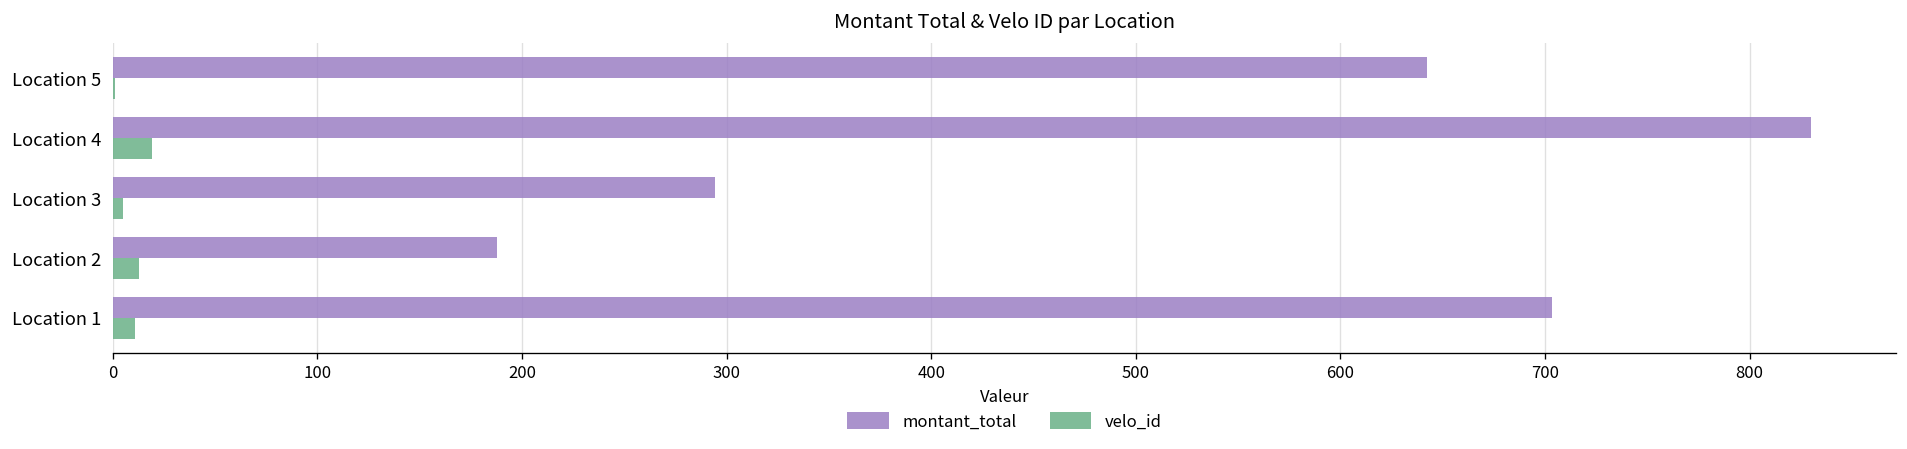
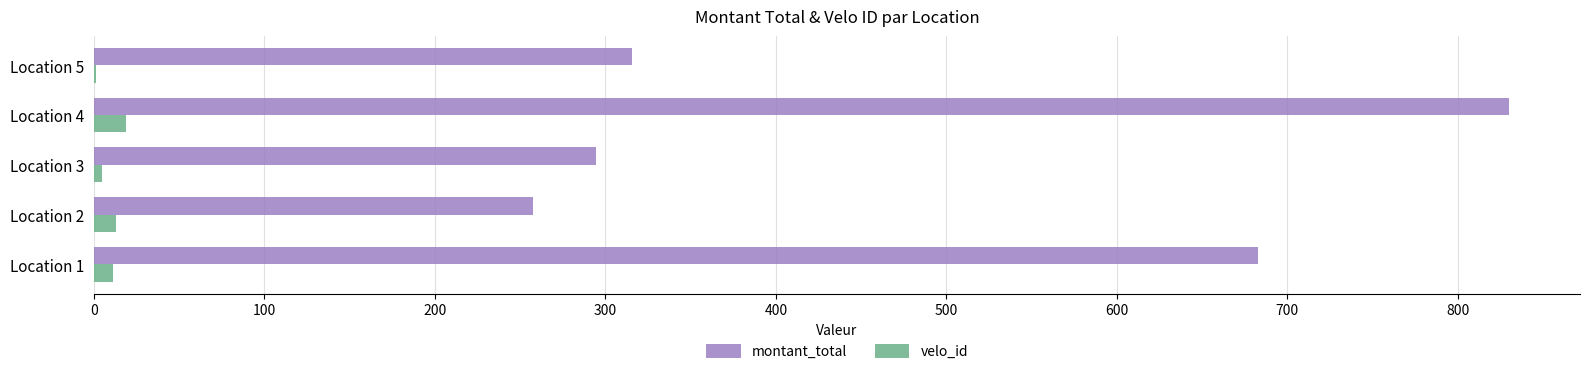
montant_total, Location 5: 642 -> 315
montant_total, Location 2: 188 -> 258
montant_total, Location 1: 704 -> 683
